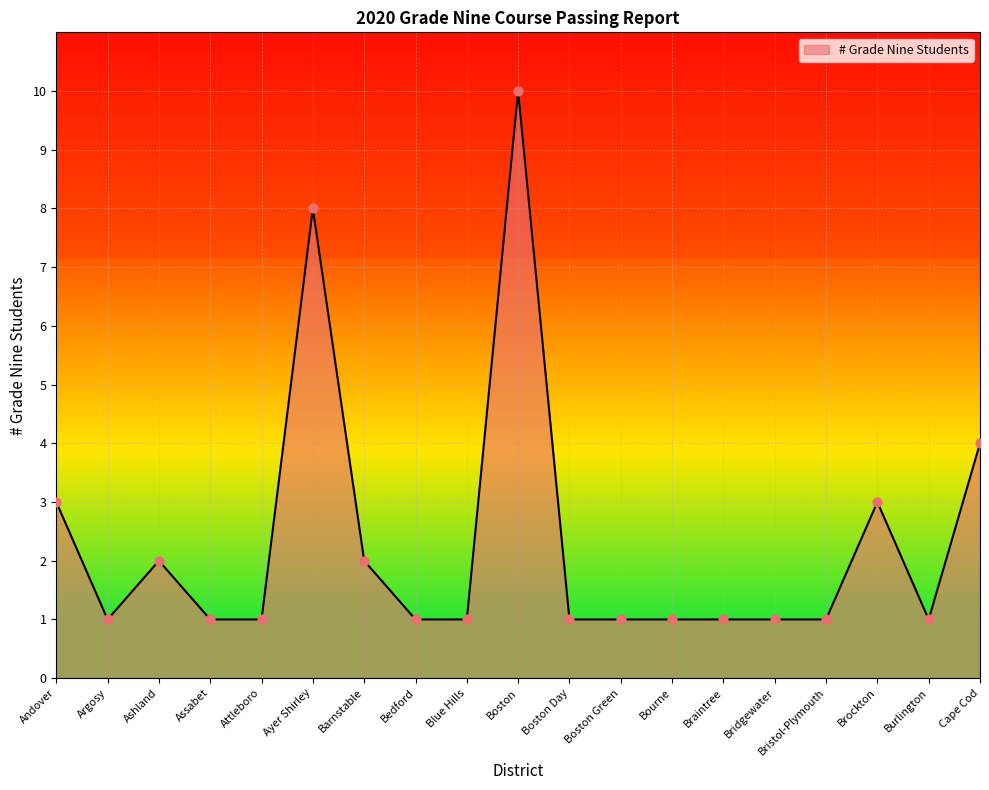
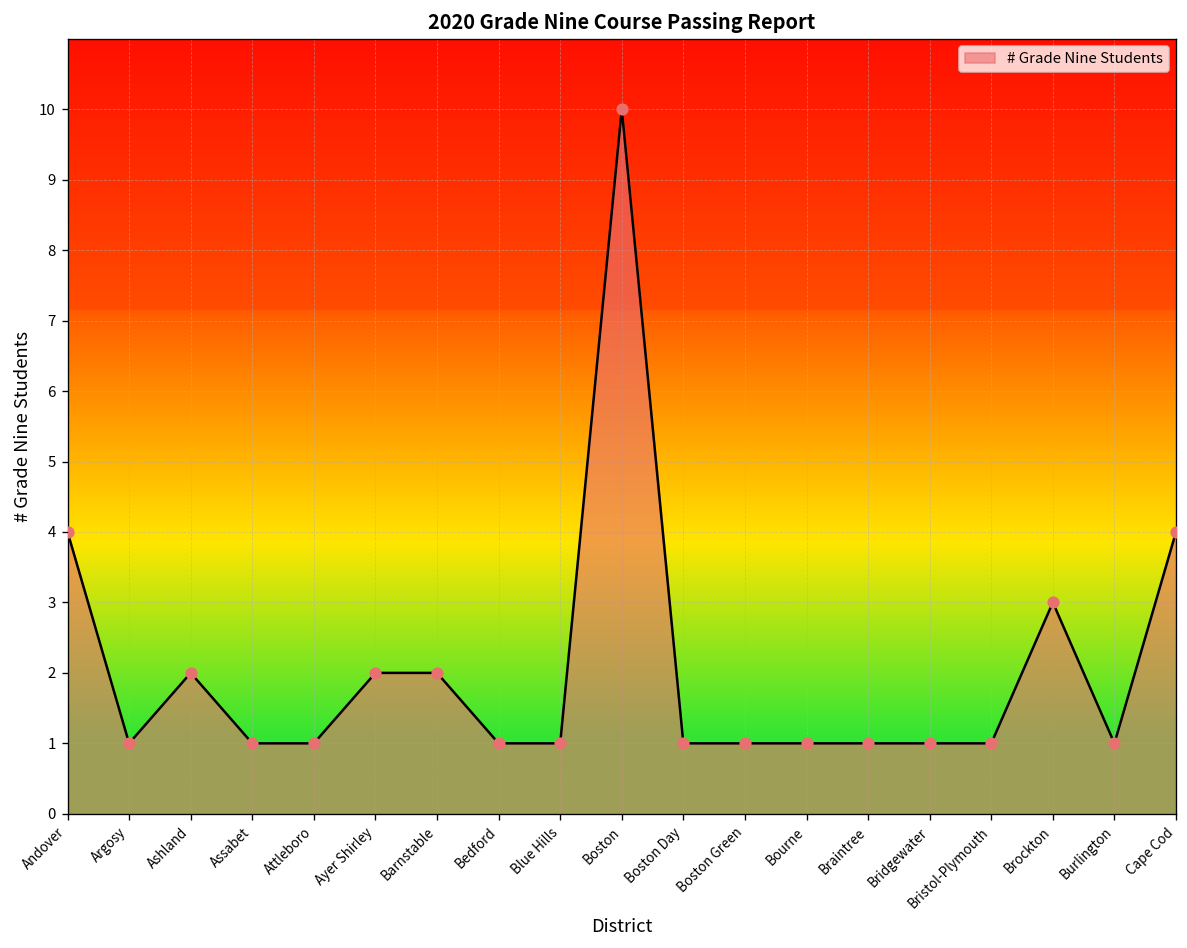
Andover: 3 -> 4
Ayer Shirley: 8 -> 2
